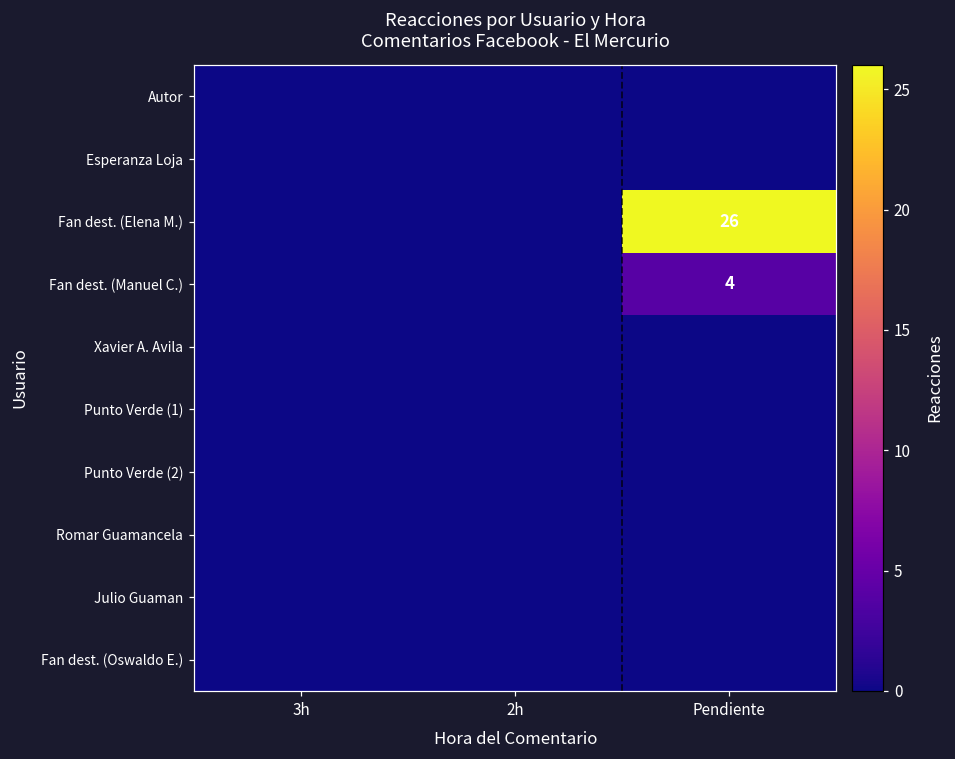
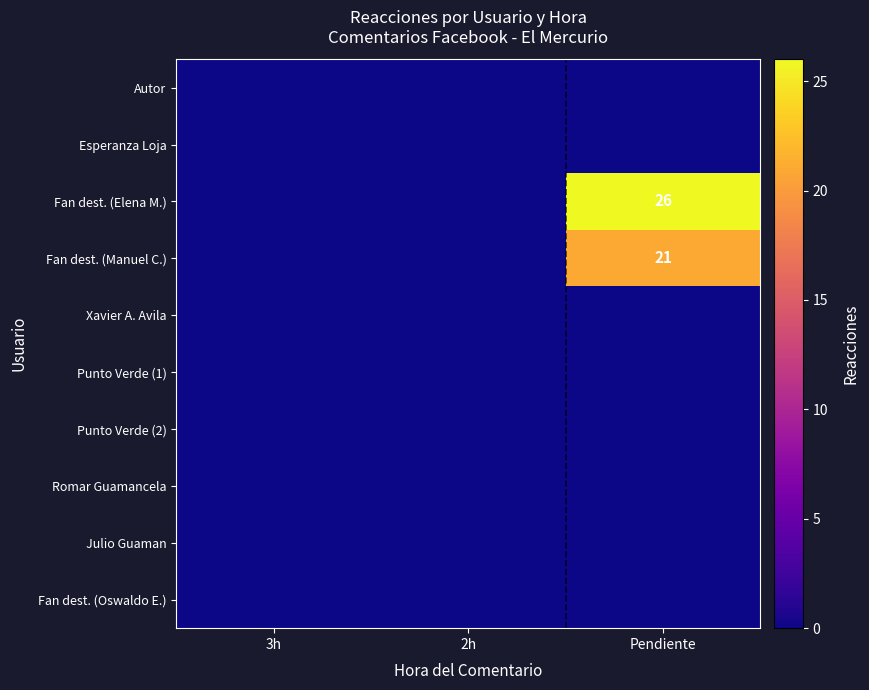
Fan dest. (Manuel C.), Pendiente: 4 -> 21
